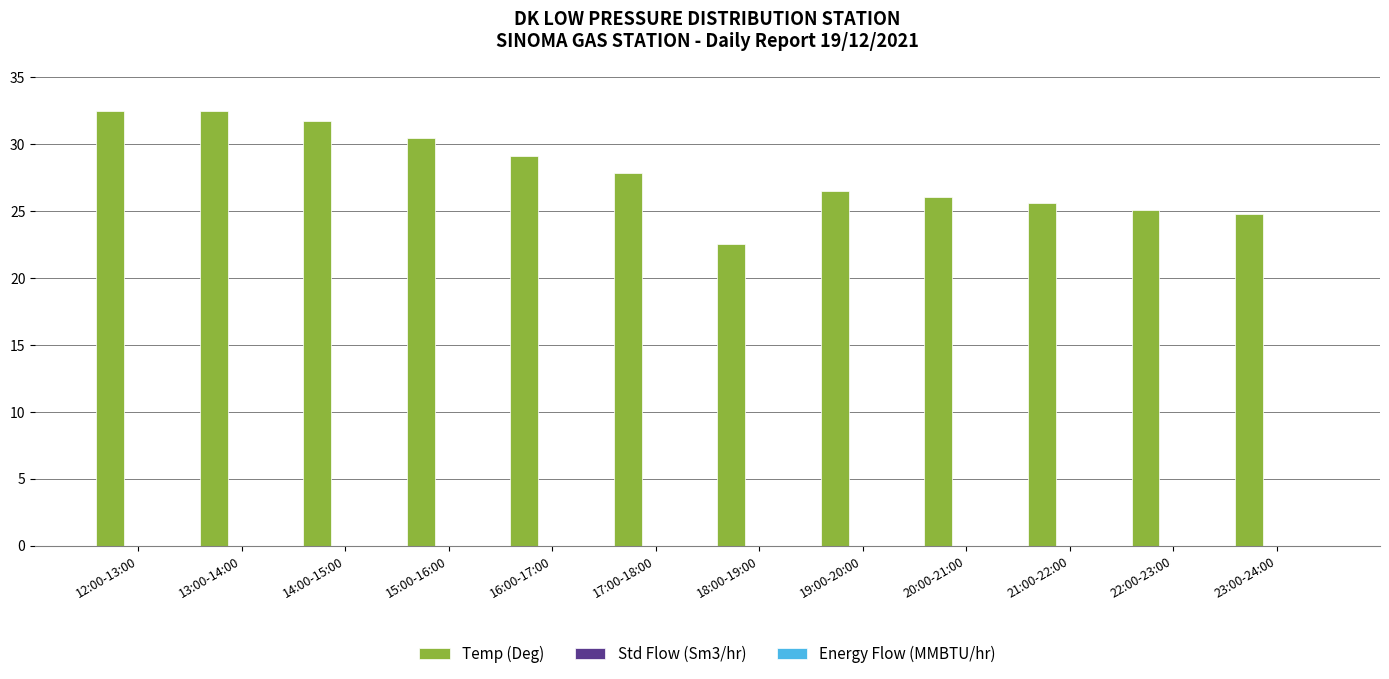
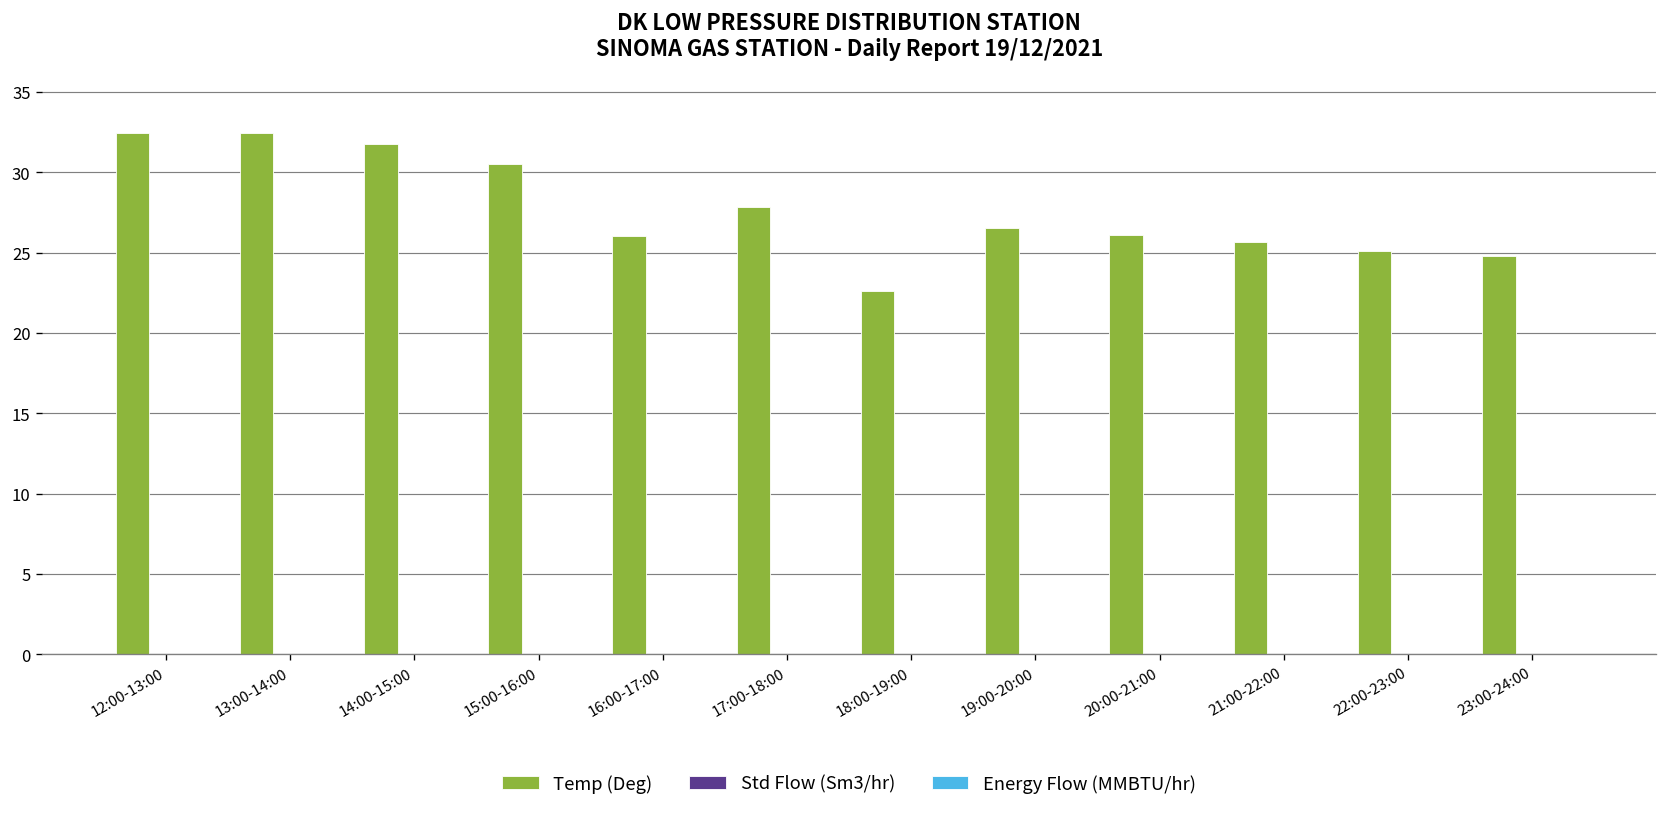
Temp (Deg), 16:00-17:00: 29.1 -> 26.0
